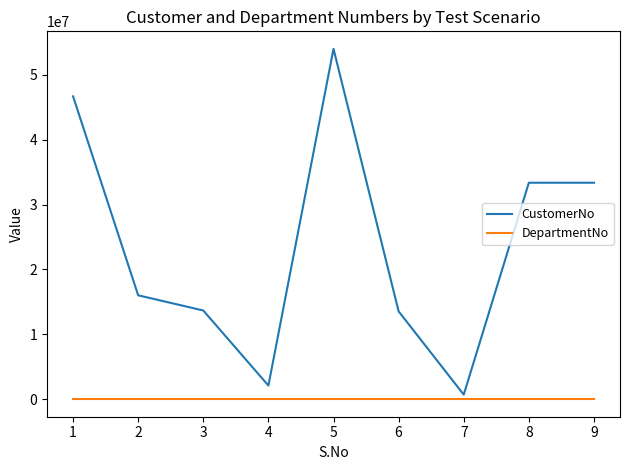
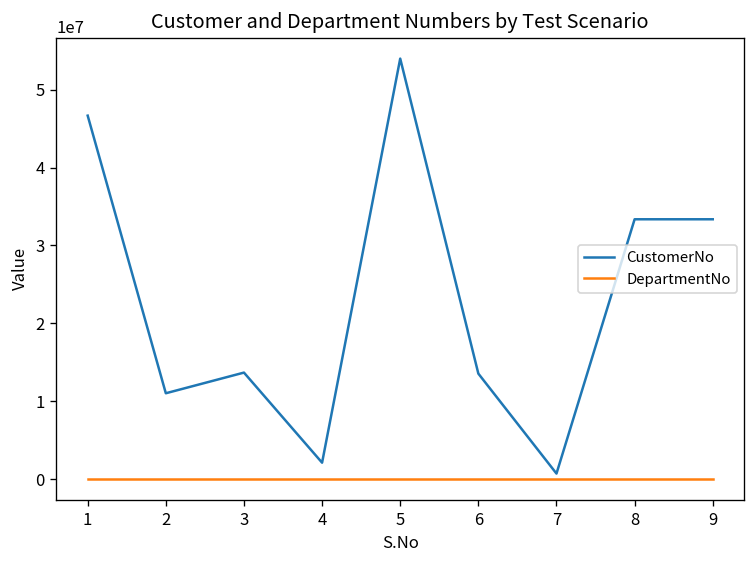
CustomerNo, 2: 16000000 -> 11000000
